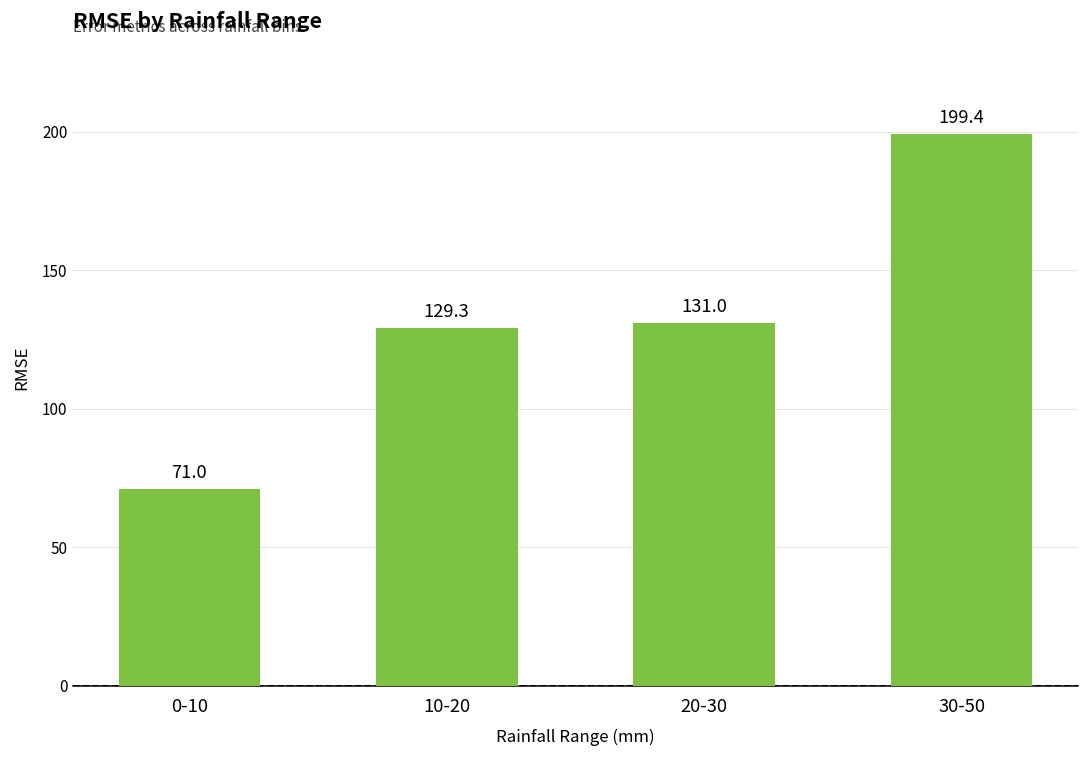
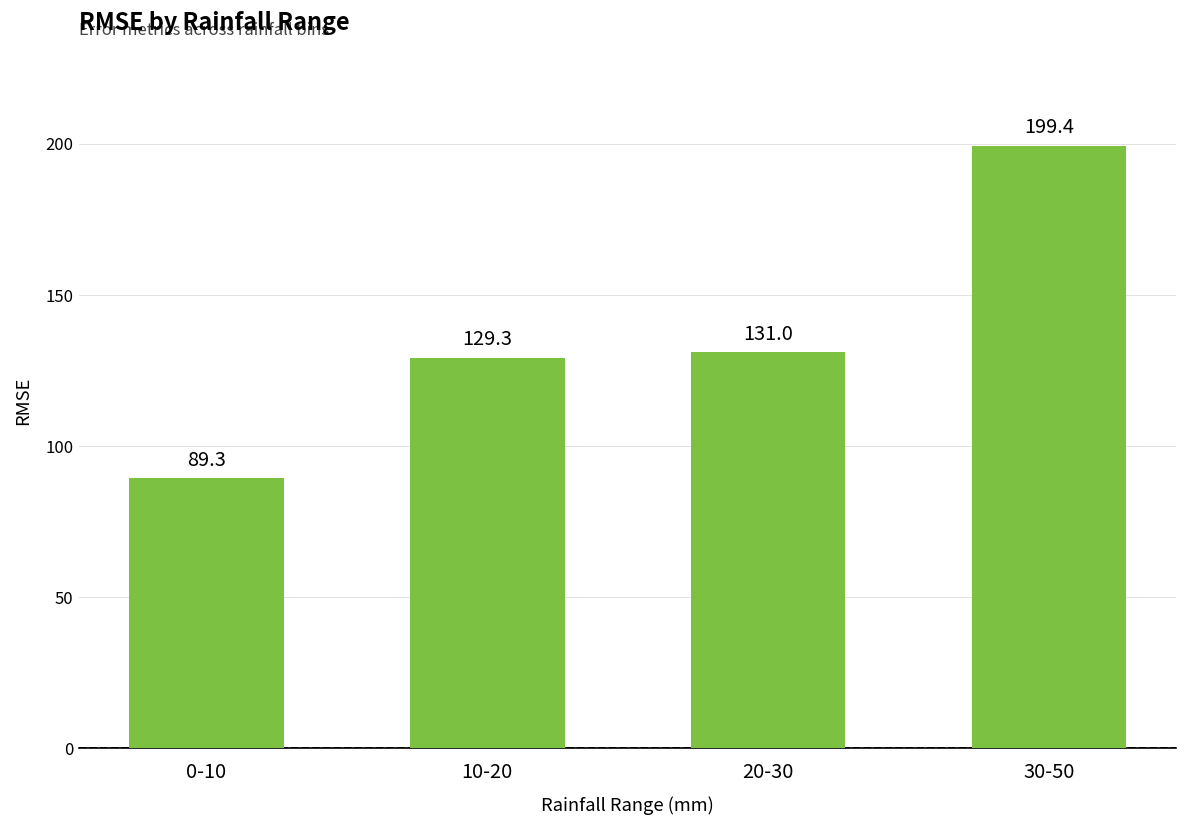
0-10: 71.0 -> 89.3
